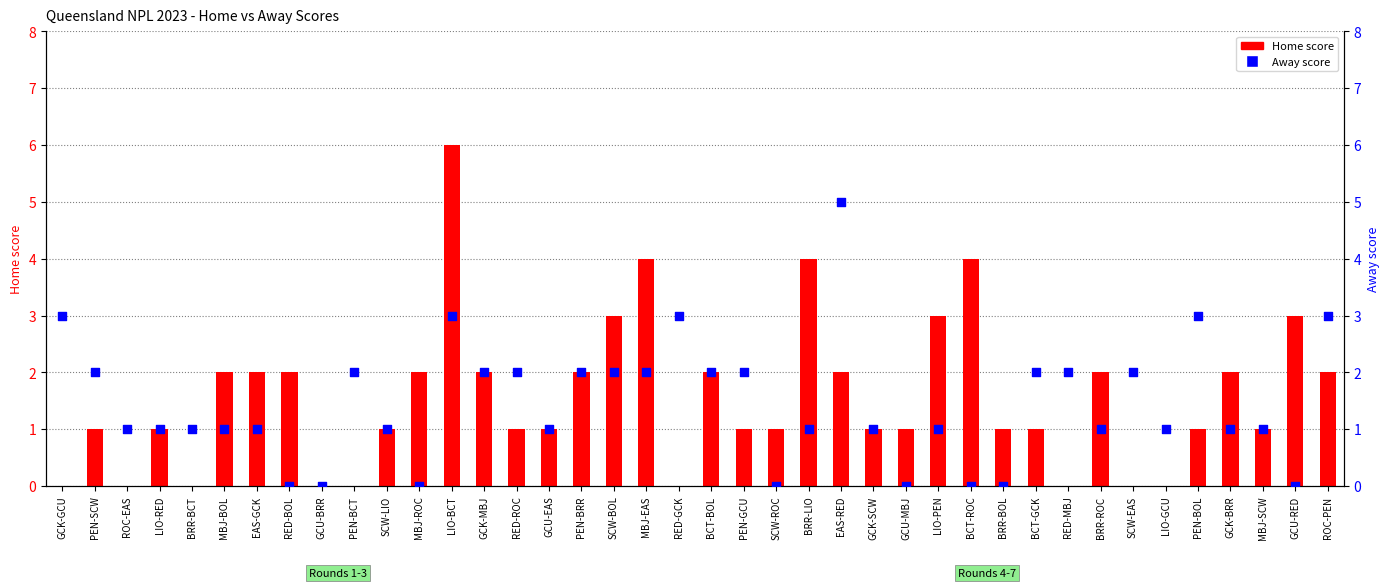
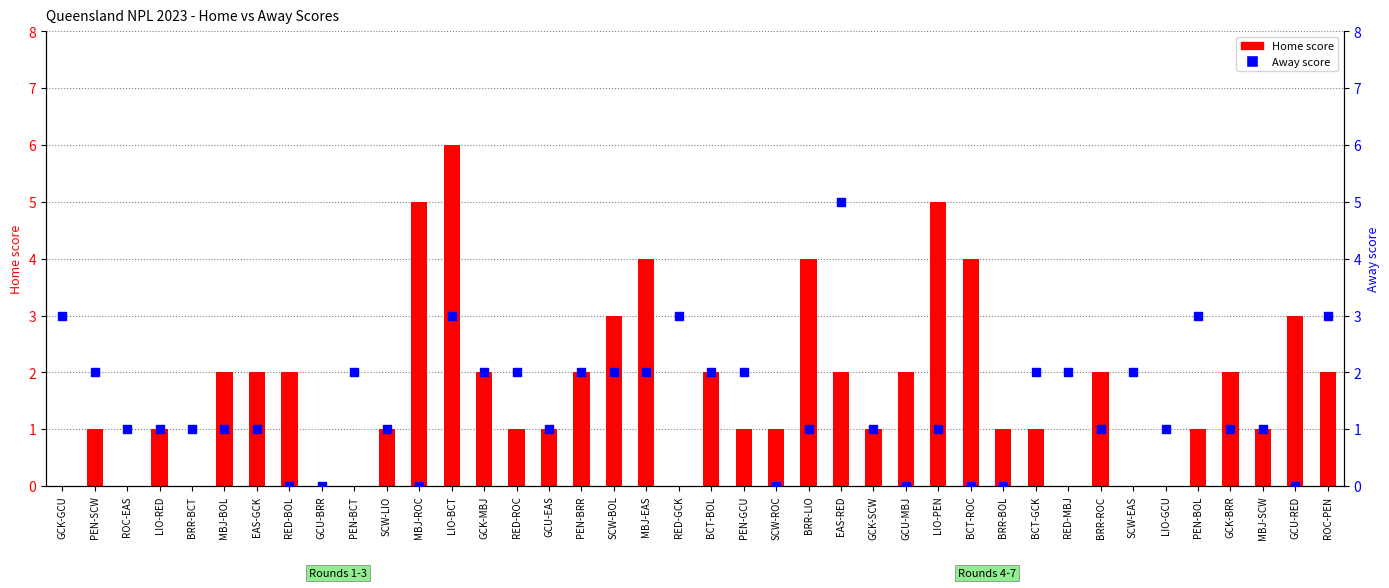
Home score, MBJ-ROC: 2 -> 5
Home score, GCU-MBJ: 1 -> 2
Home score, LIO-PEN: 3 -> 5
